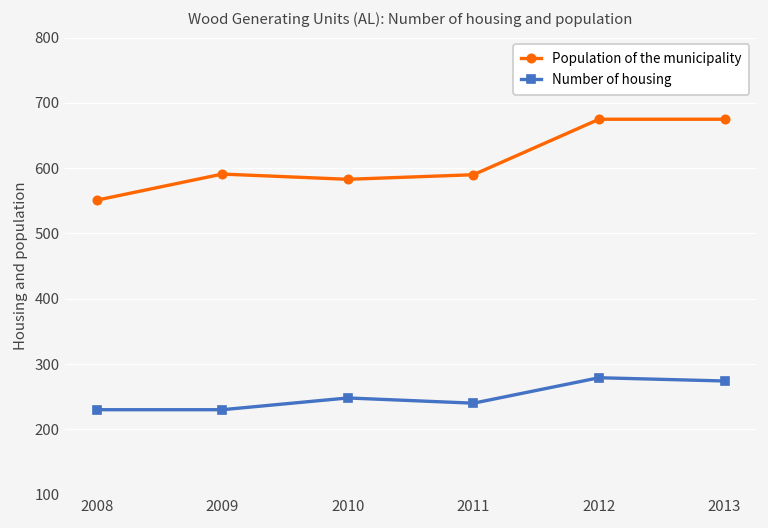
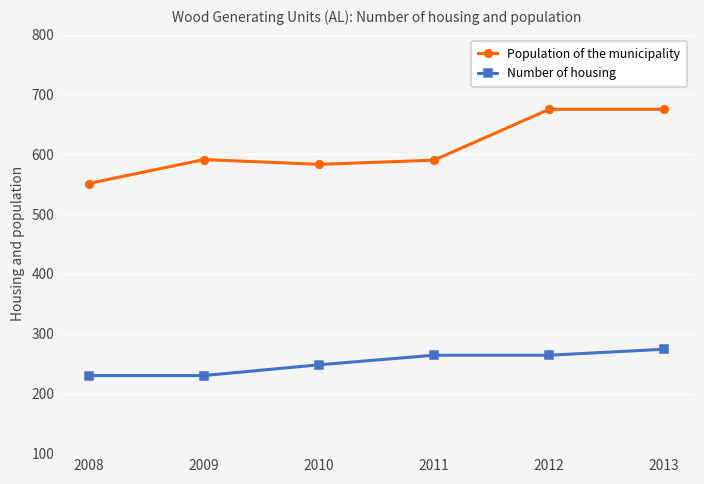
Number of housing, 2011: 240 -> 260
Number of housing, 2012: 280 -> 260
